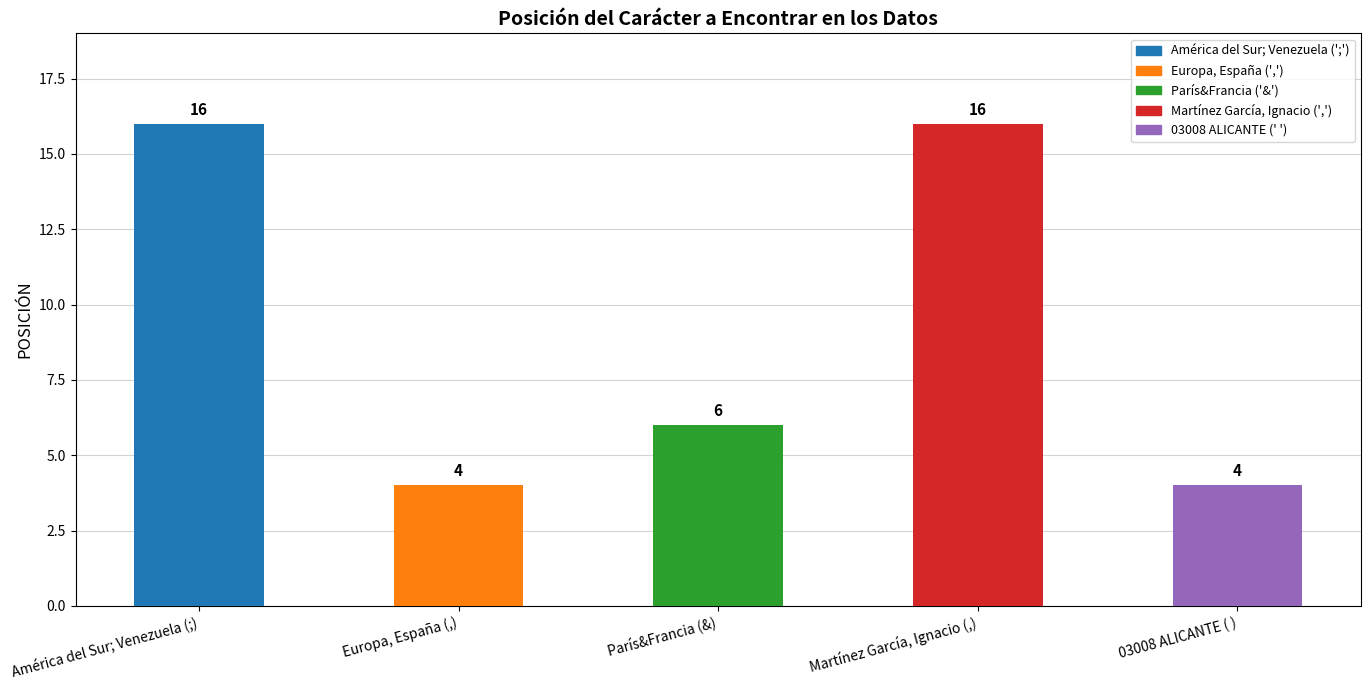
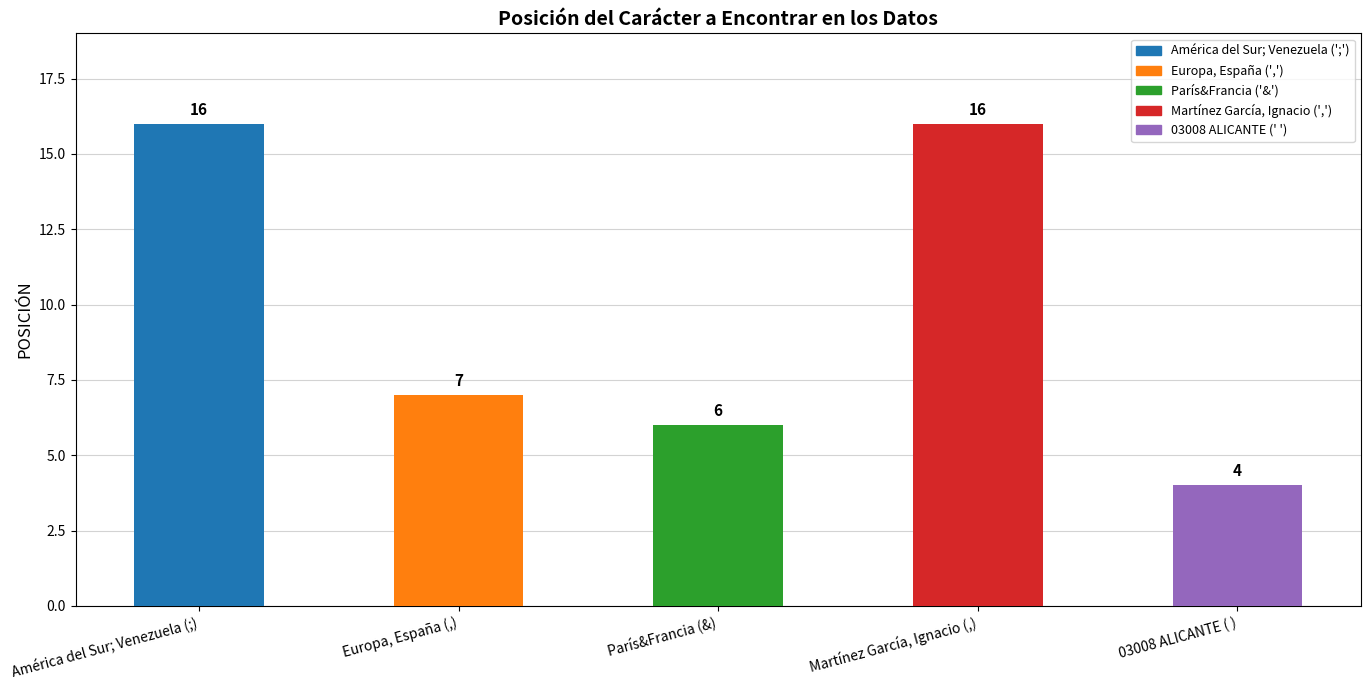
Europa, España (,): 4 -> 7
